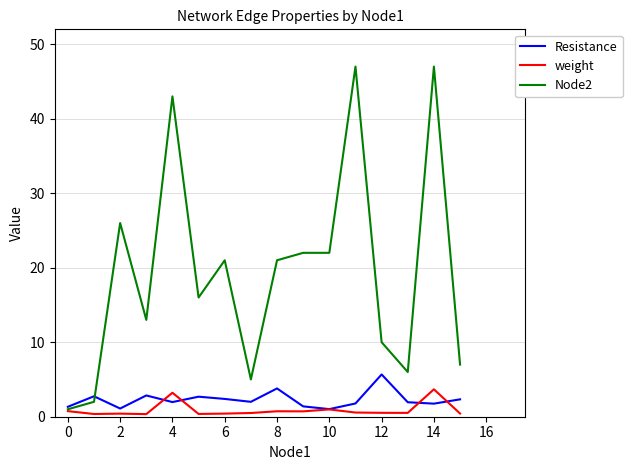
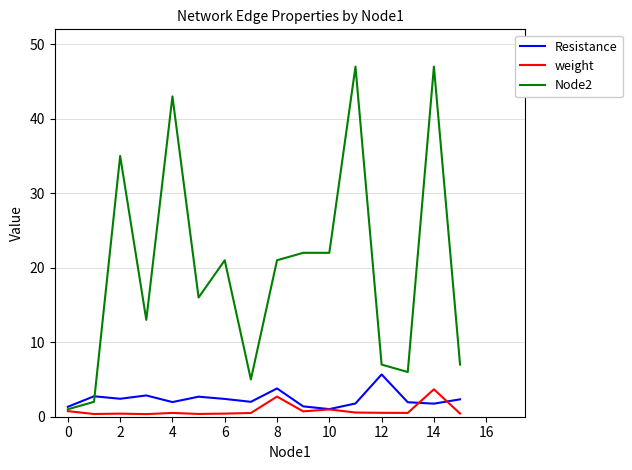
Resistance, 2: 1 -> 2
Node2, 2: 26 -> 35
weight, 4: 3 -> 1
weight, 8: 1 -> 3
Node2, 12: 10 -> 7
